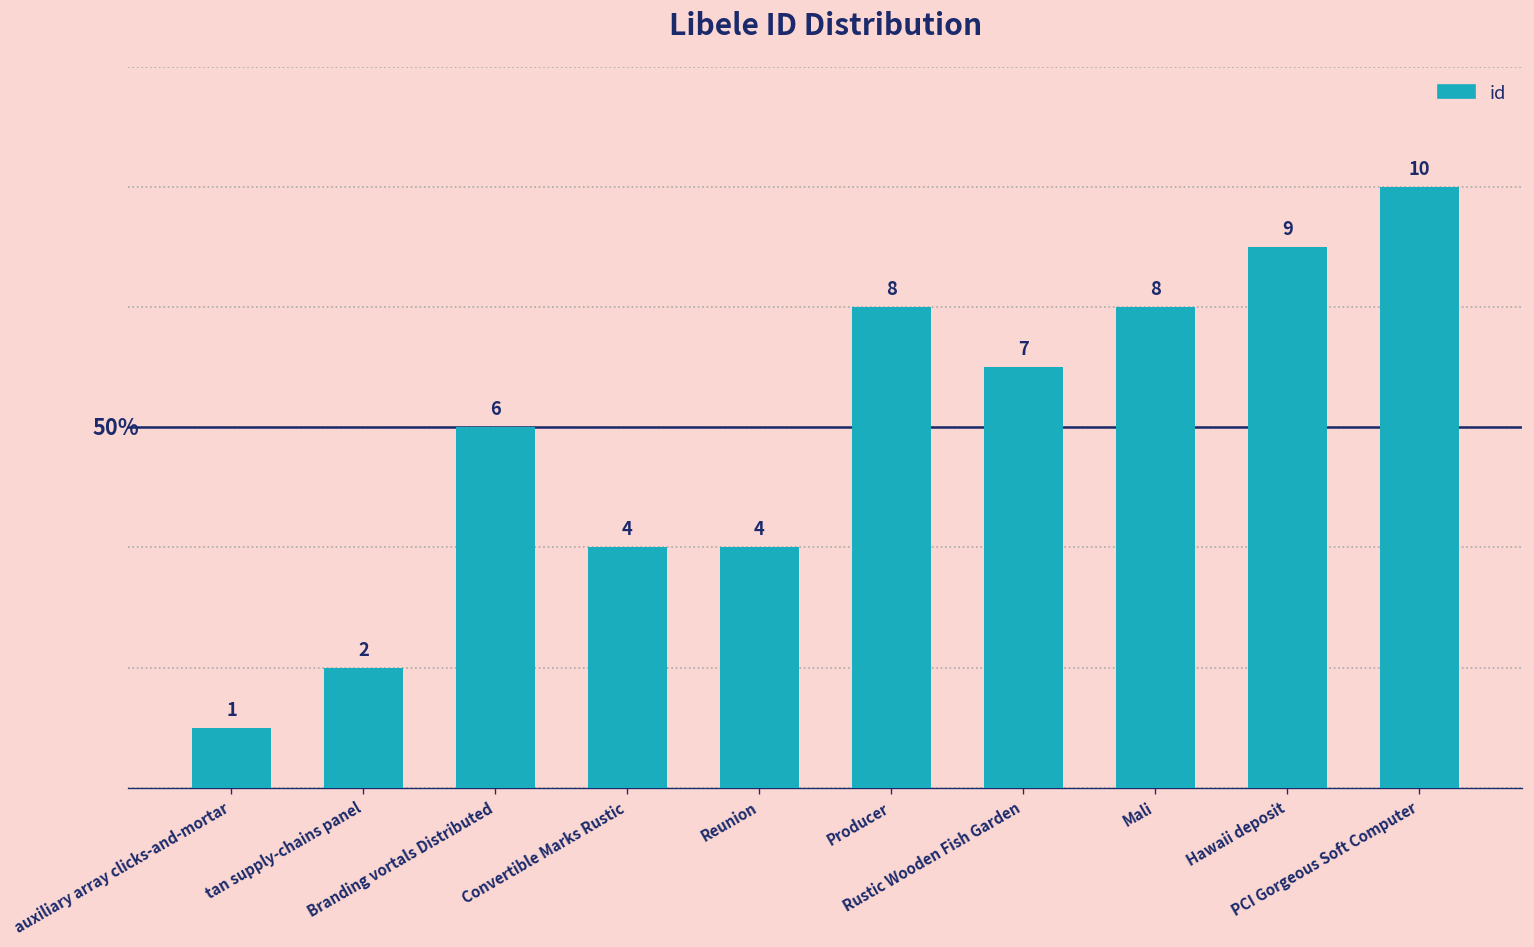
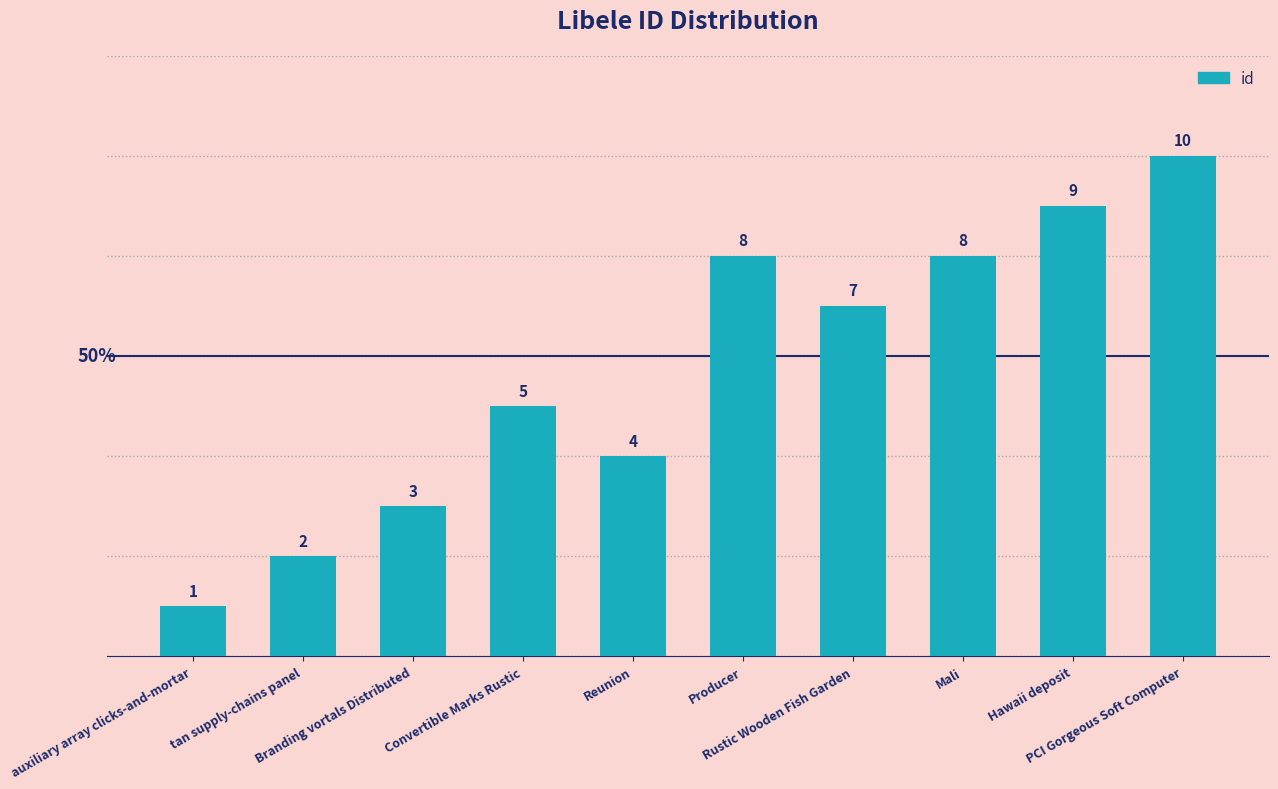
Branding vortals Distributed: 6 -> 3
Convertible Marks Rustic: 4 -> 5
